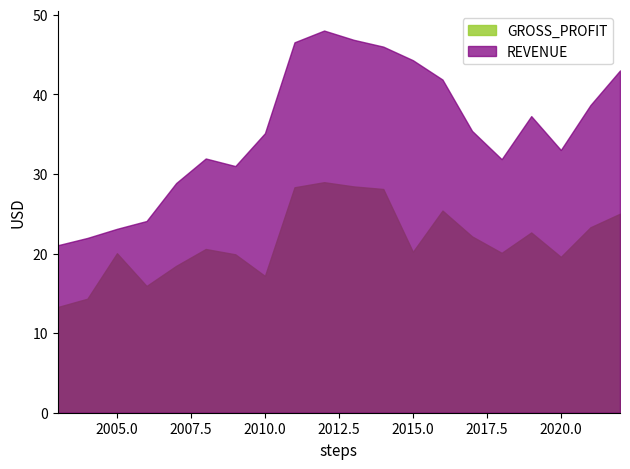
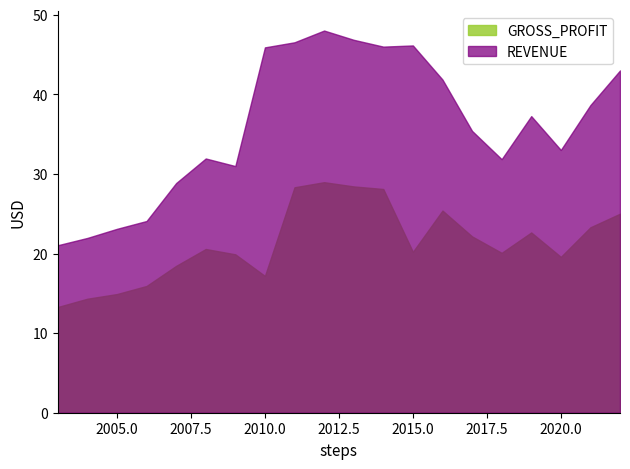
GROSS_PROFIT, 2005.0: 20 -> 15
REVENUE, 2010.0: 35 -> 46
REVENUE, 2015.0: 44 -> 46
